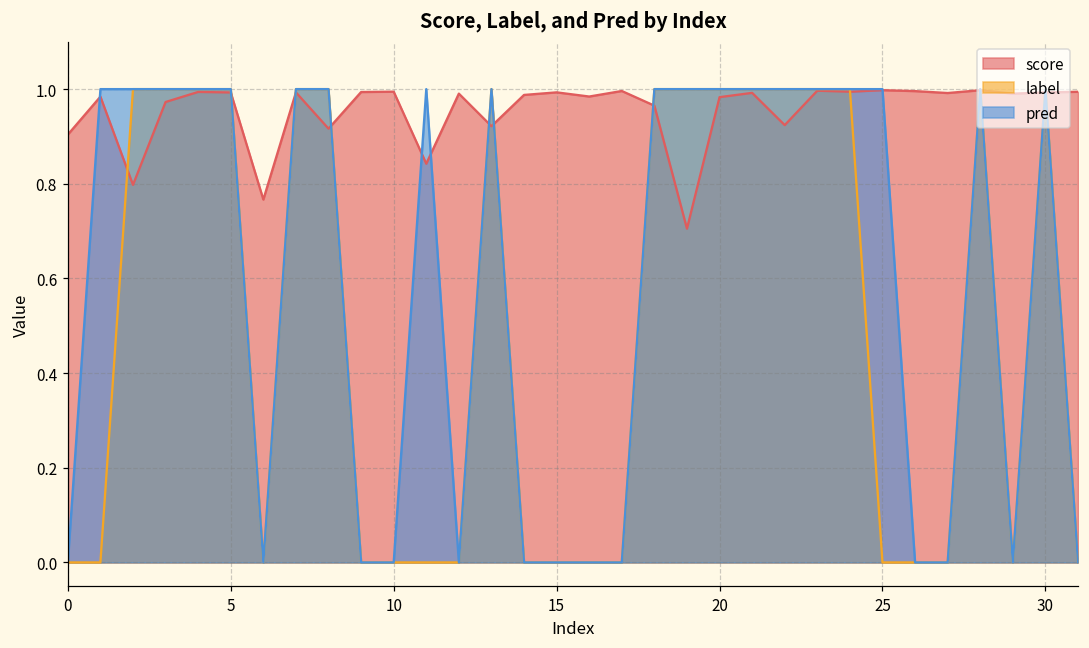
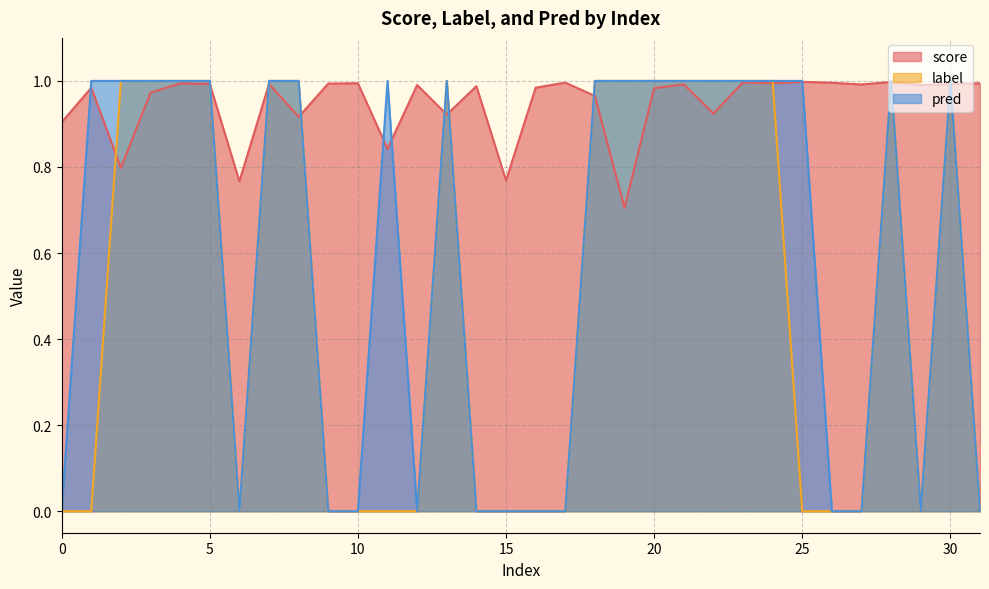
score, 15: 0.99 -> 0.77
